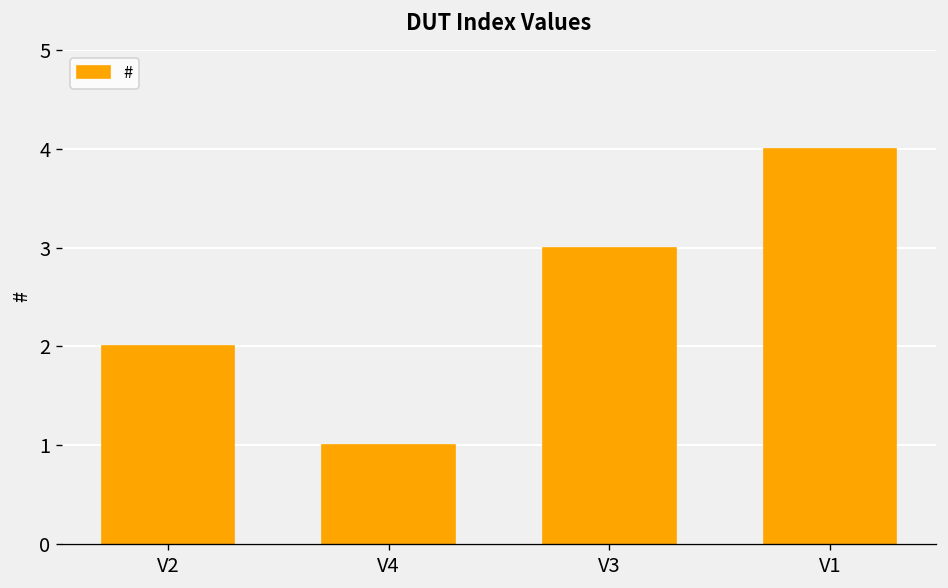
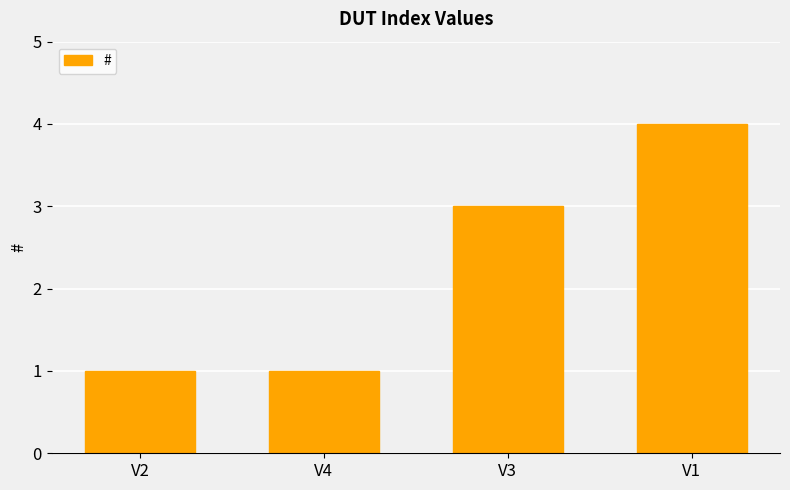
V2: 2 -> 1
